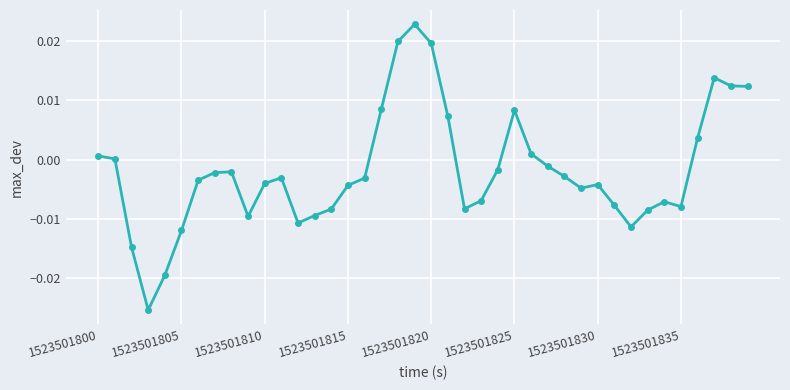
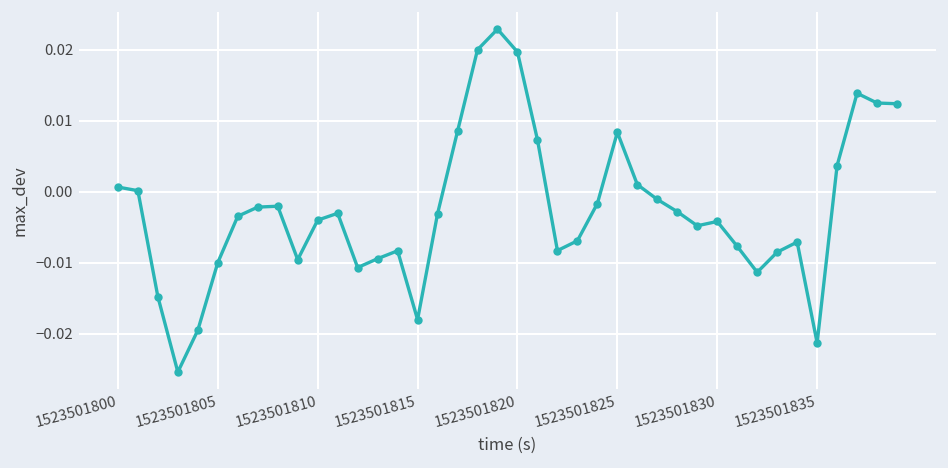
1523501805: -0.012 -> -0.010
1523501815: -0.004 -> -0.018
1523501835: -0.008 -> -0.021
